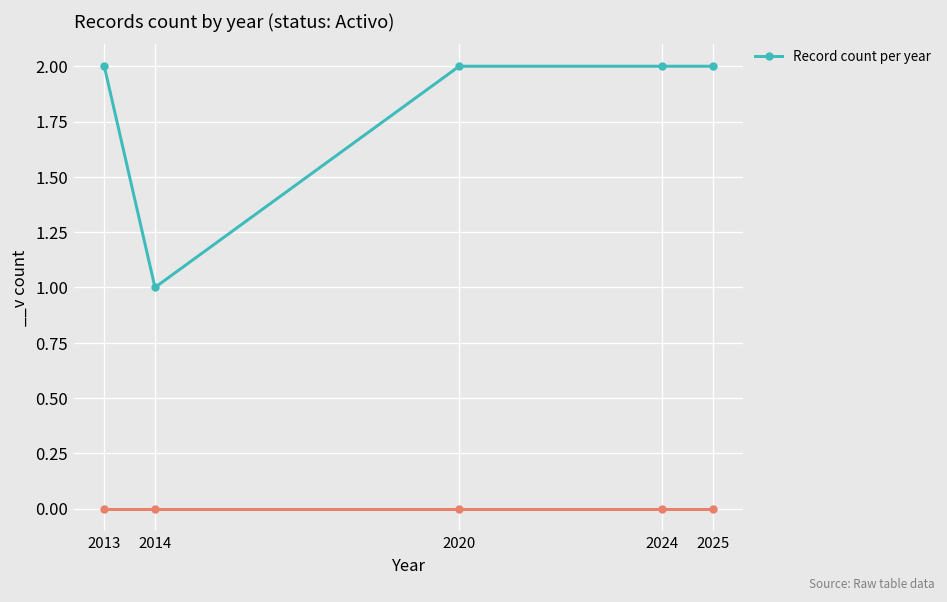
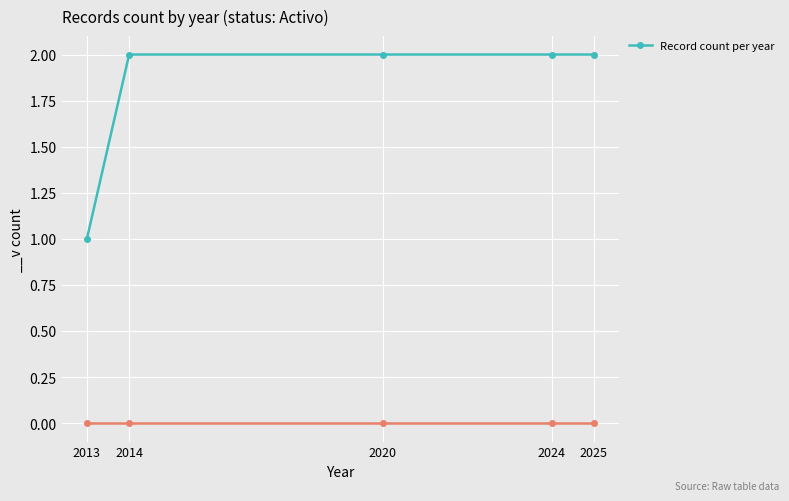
Record count per year, 2013: 2 -> 1
Record count per year, 2014: 1 -> 2
